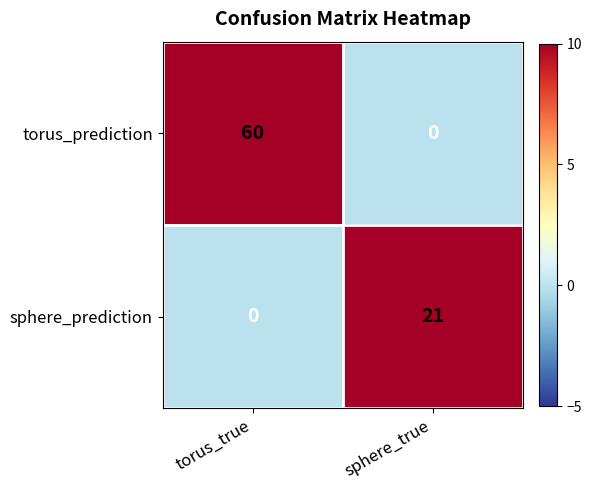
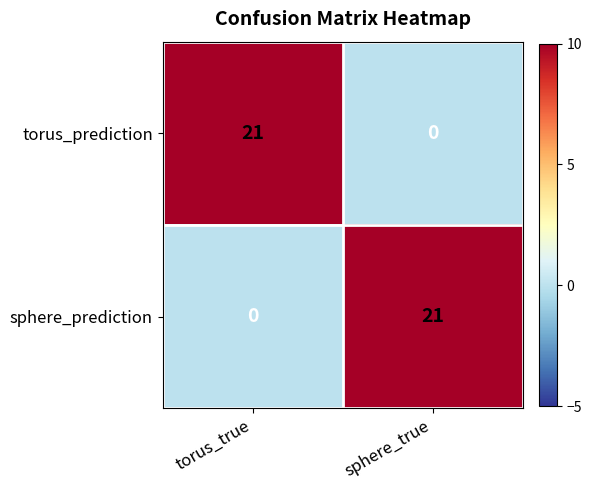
torus_prediction, torus_true: 60 -> 21
